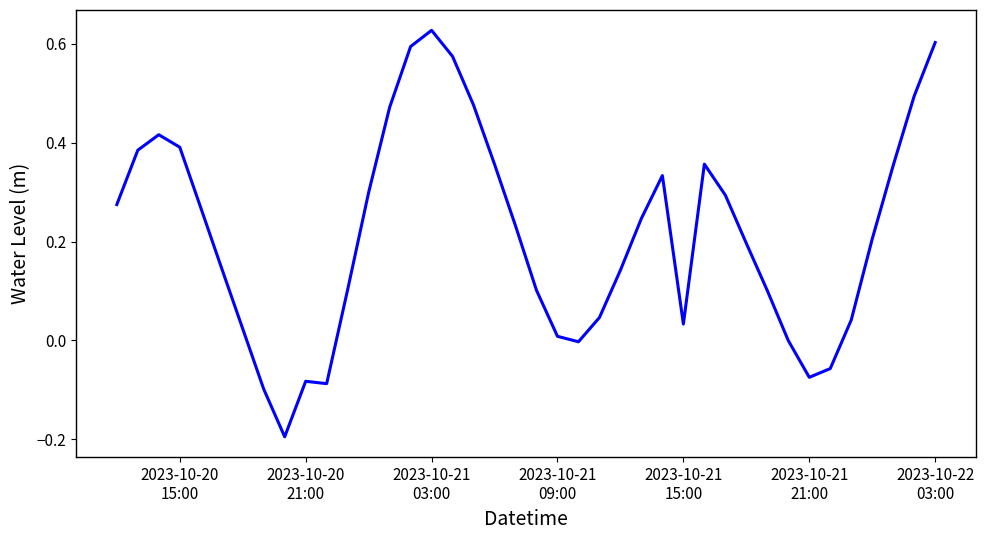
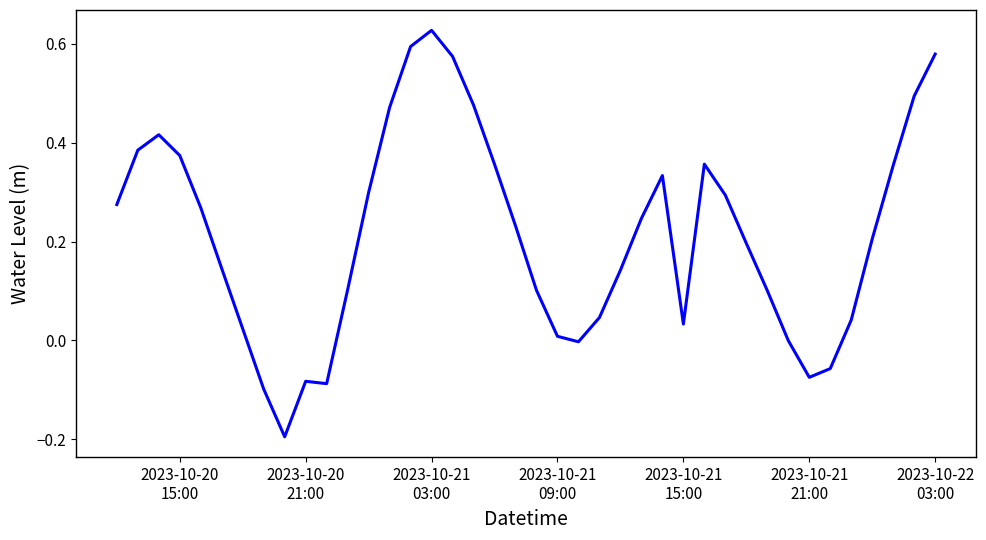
2023-10-20 15:00: 0.39 -> 0.37
2023-10-22 03:00: 0.60 -> 0.58
